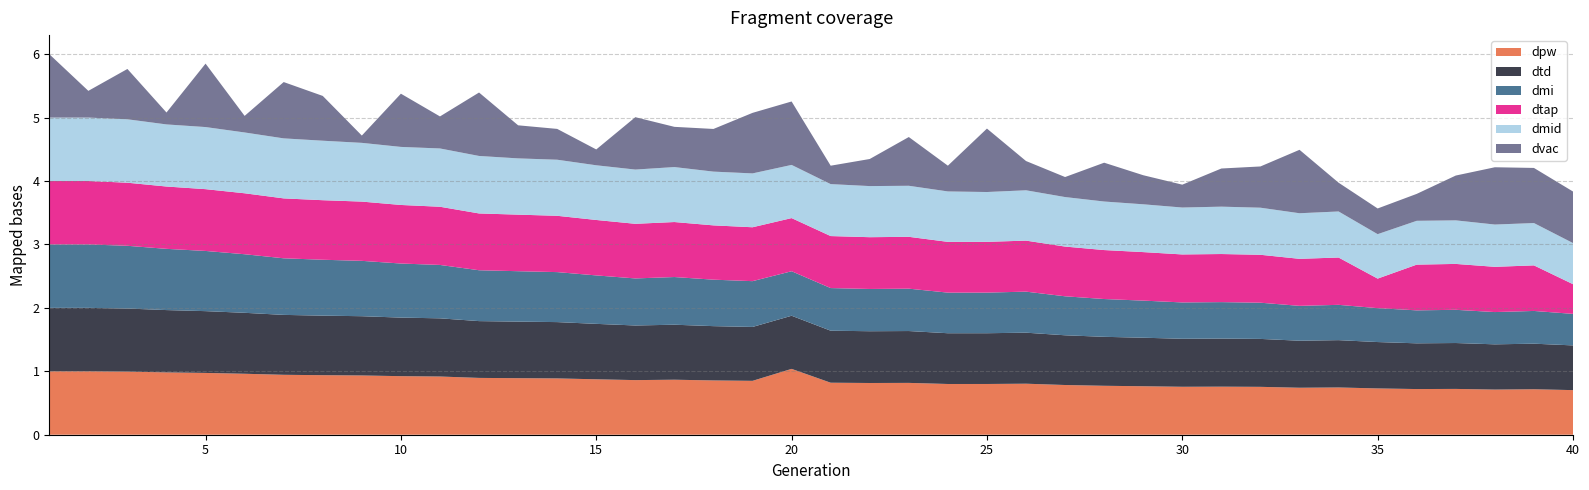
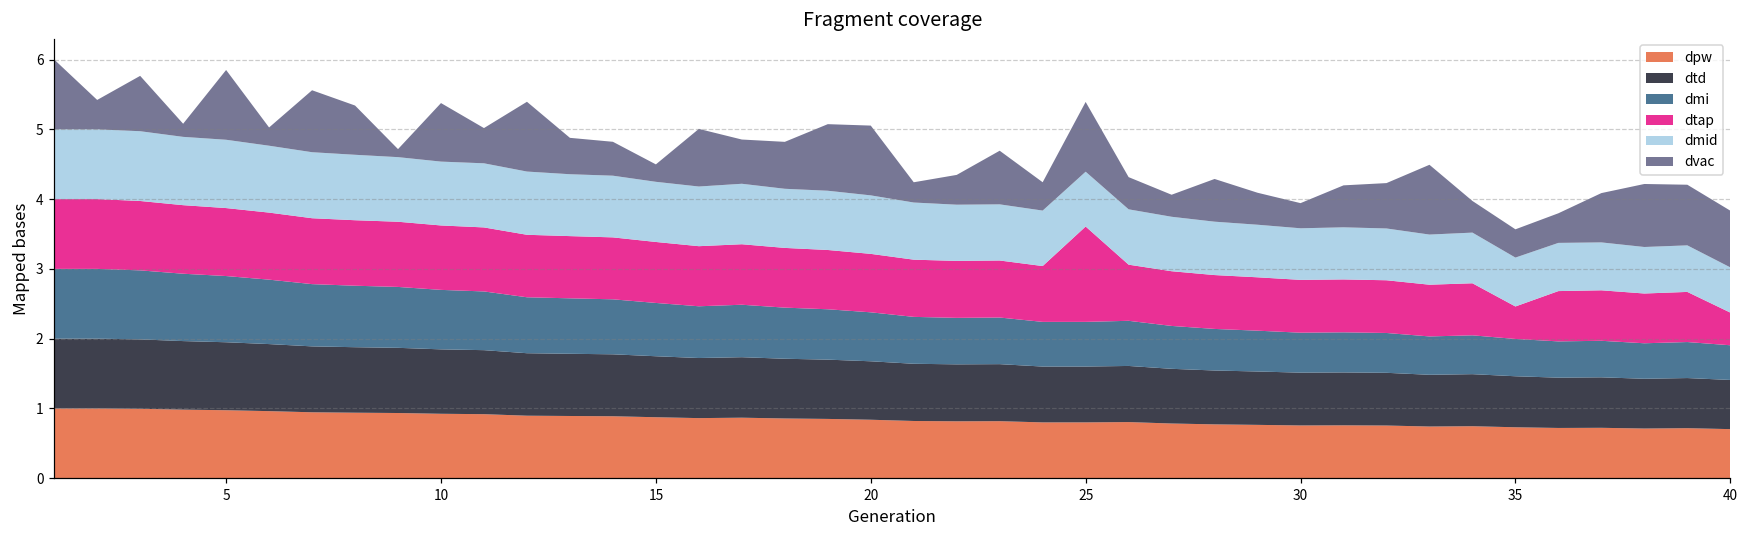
dpw, 20: 1.0 -> 0.8
dtap, 25: 0.8 -> 1.4
